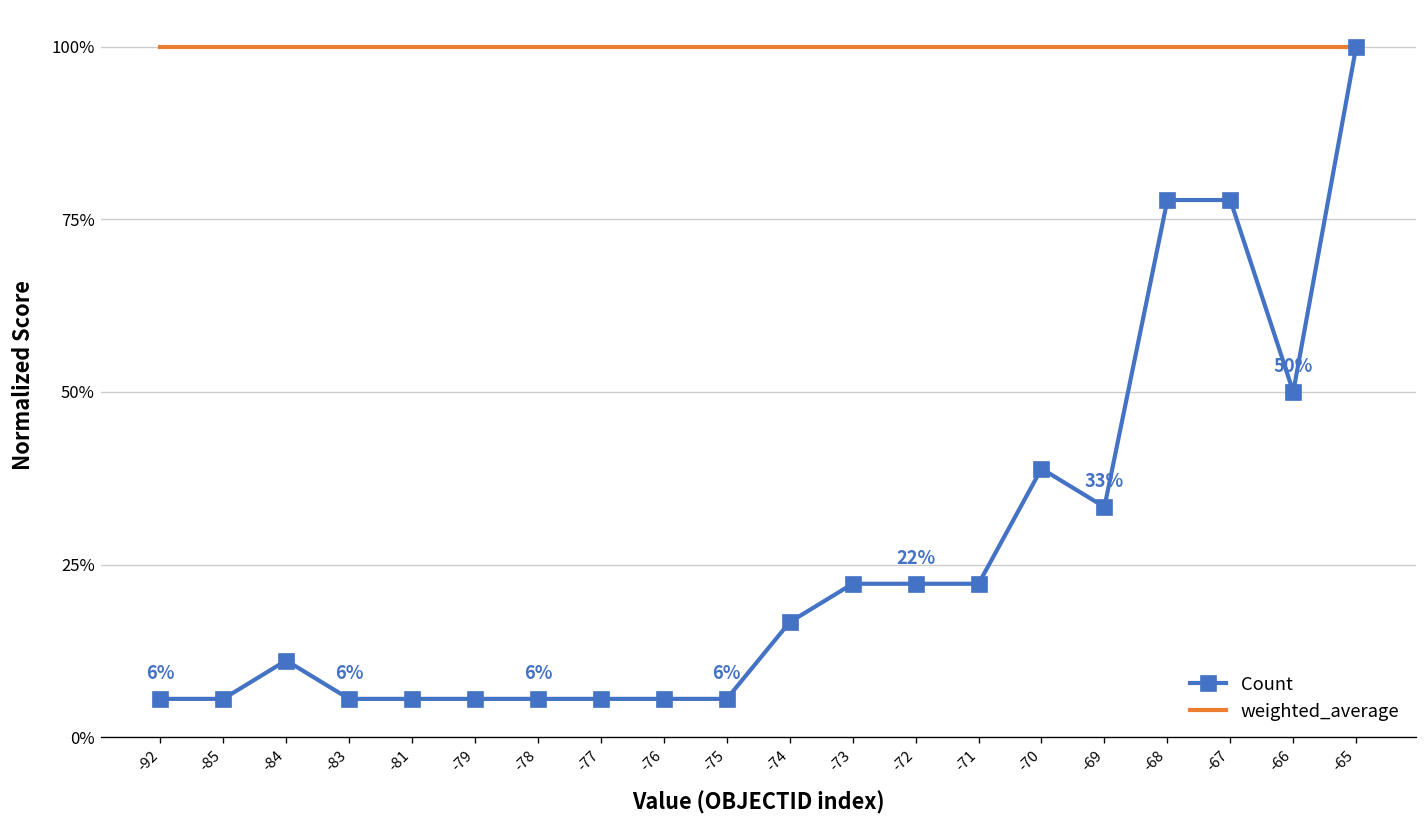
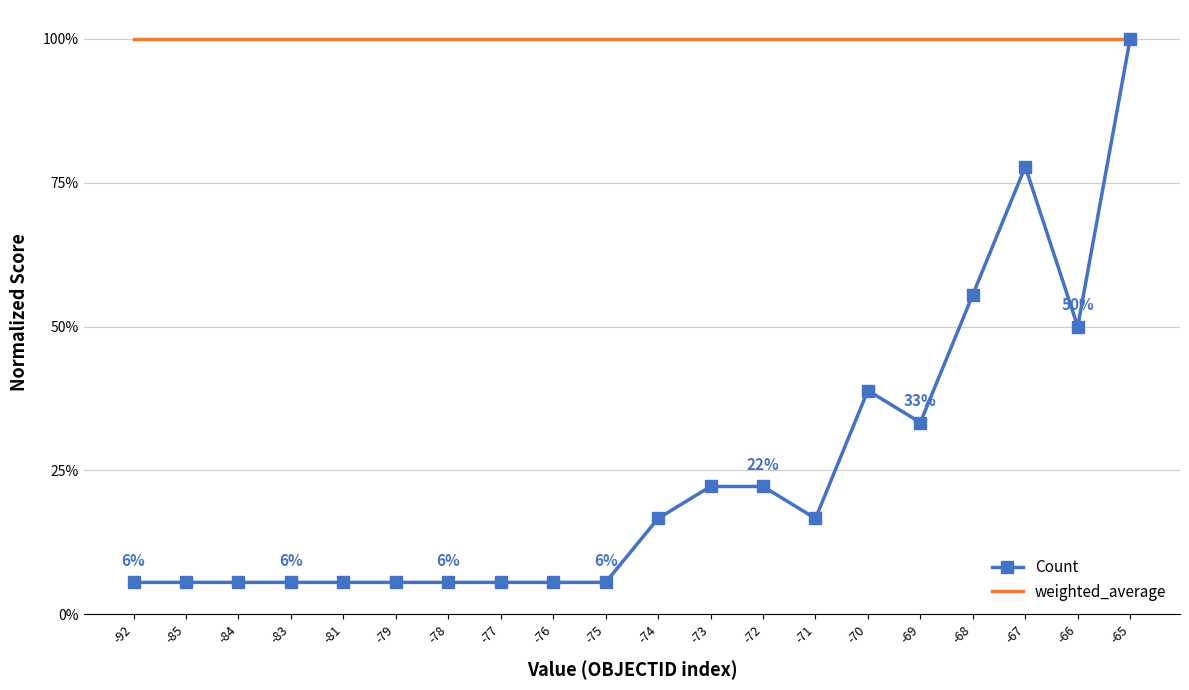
Count, -84: 11% -> 6%
Count, -71: 22% -> 17%
Count, -68: 78% -> 56%
